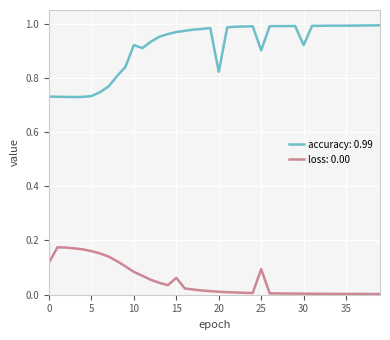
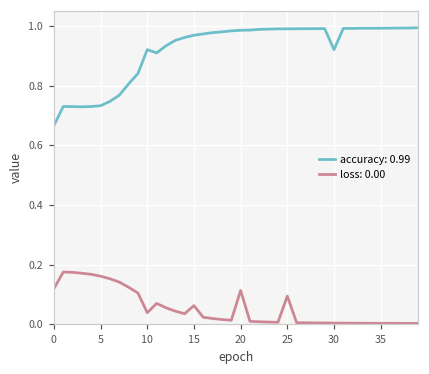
accuracy: 0.99, 0: 0.73 -> 0.67
loss: 0.00, 10: 0.08 -> 0.04
accuracy: 0.99, 20: 0.82 -> 0.99
loss: 0.00, 20: 0.01 -> 0.11
accuracy: 0.99, 25: 0.90 -> 0.99
